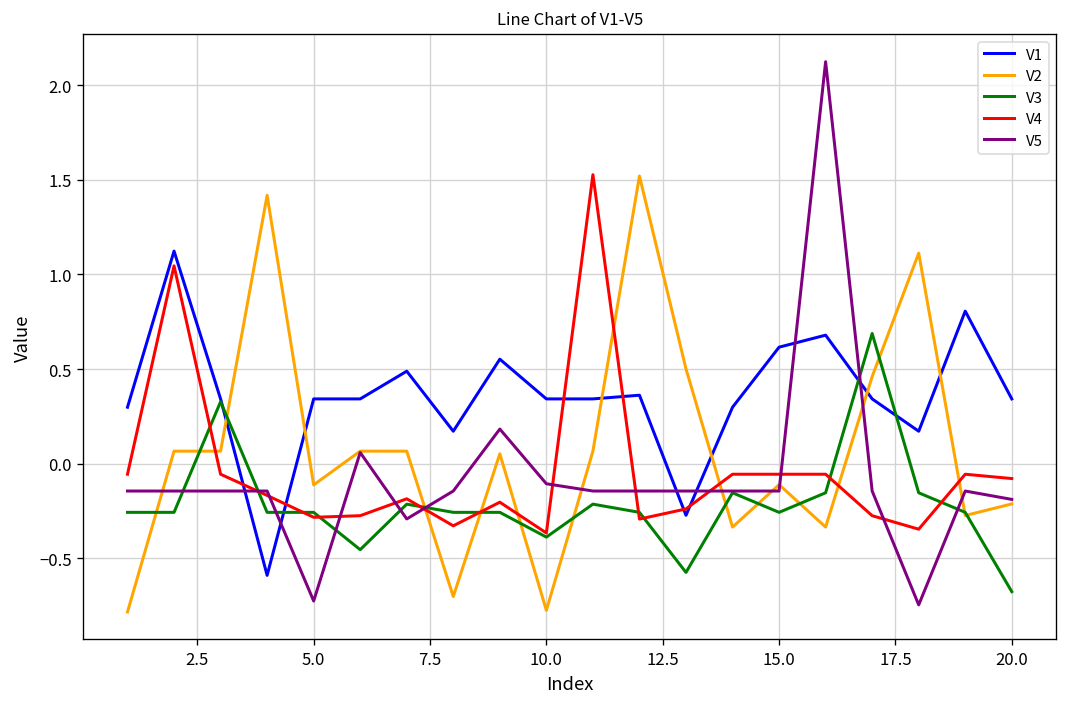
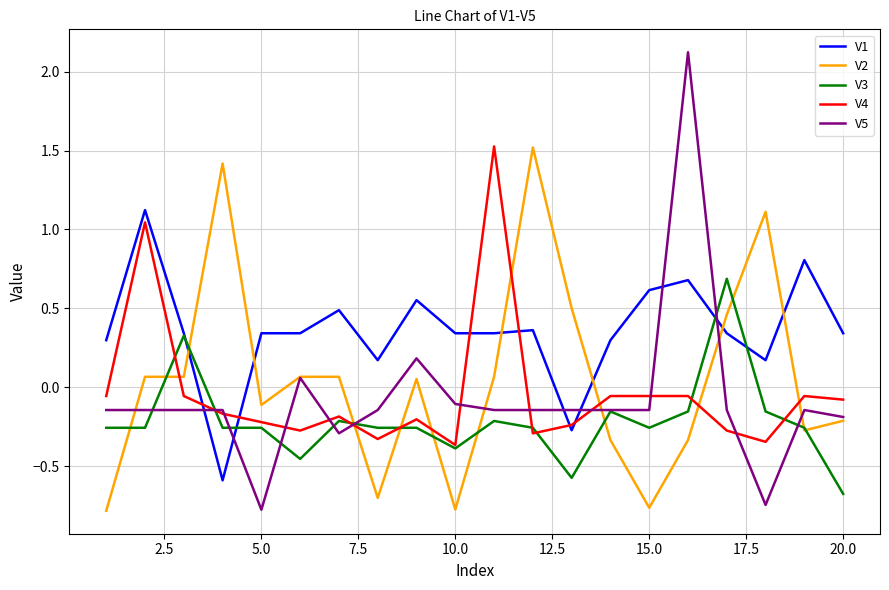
V4, 5.0: -0.28 -> -0.22
V5, 5.0: -0.73 -> -0.78
V2, 15.0: -0.11 -> -0.76
